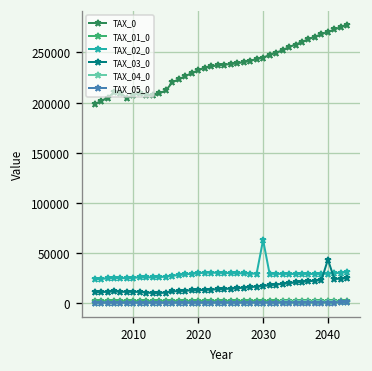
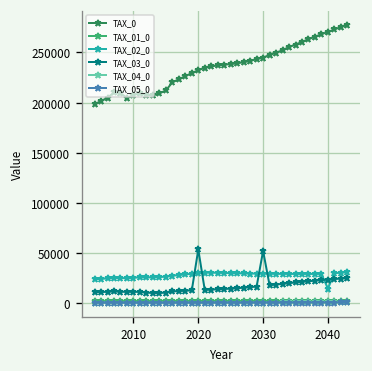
TAX_03_0, 2020: 10000 -> 50000
TAX_02_0, 2030: 60000 -> 30000
TAX_03_0, 2030: 20000 -> 50000
TAX_02_0, 2040: 30000 -> 10000
TAX_03_0, 2040: 40000 -> 20000
